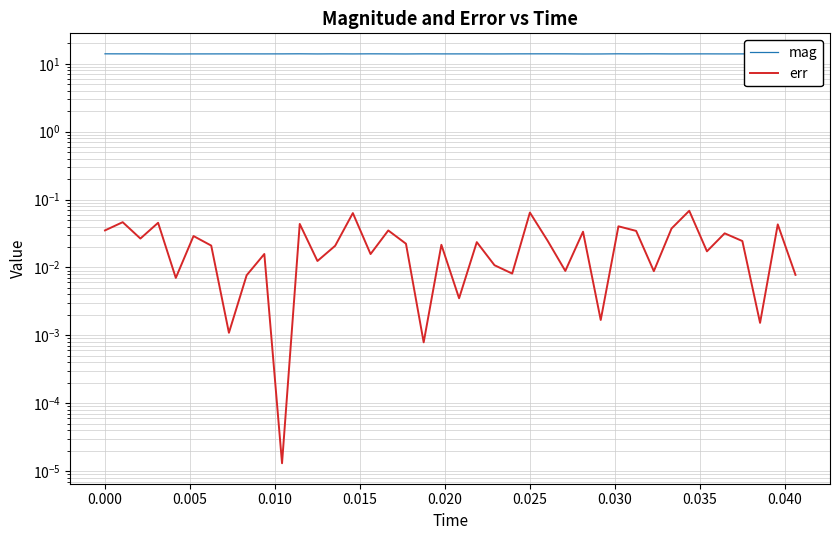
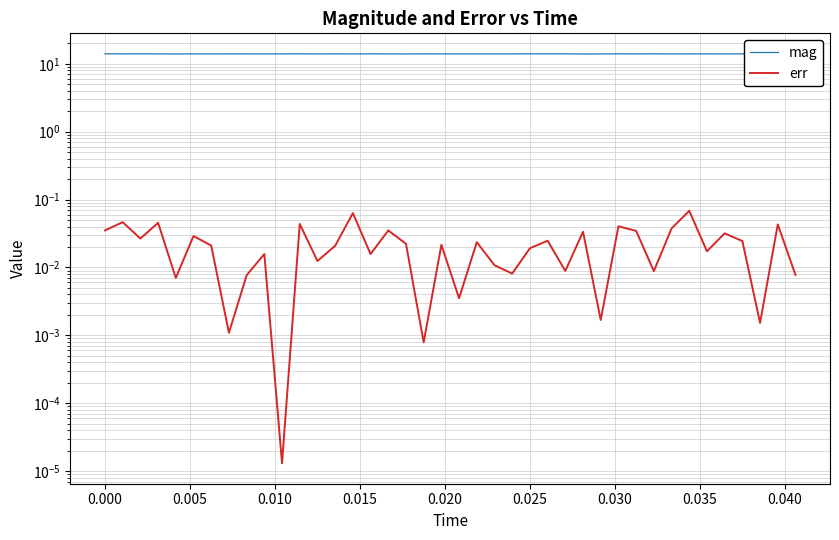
err, 0.025: 0.06 -> 0.019
